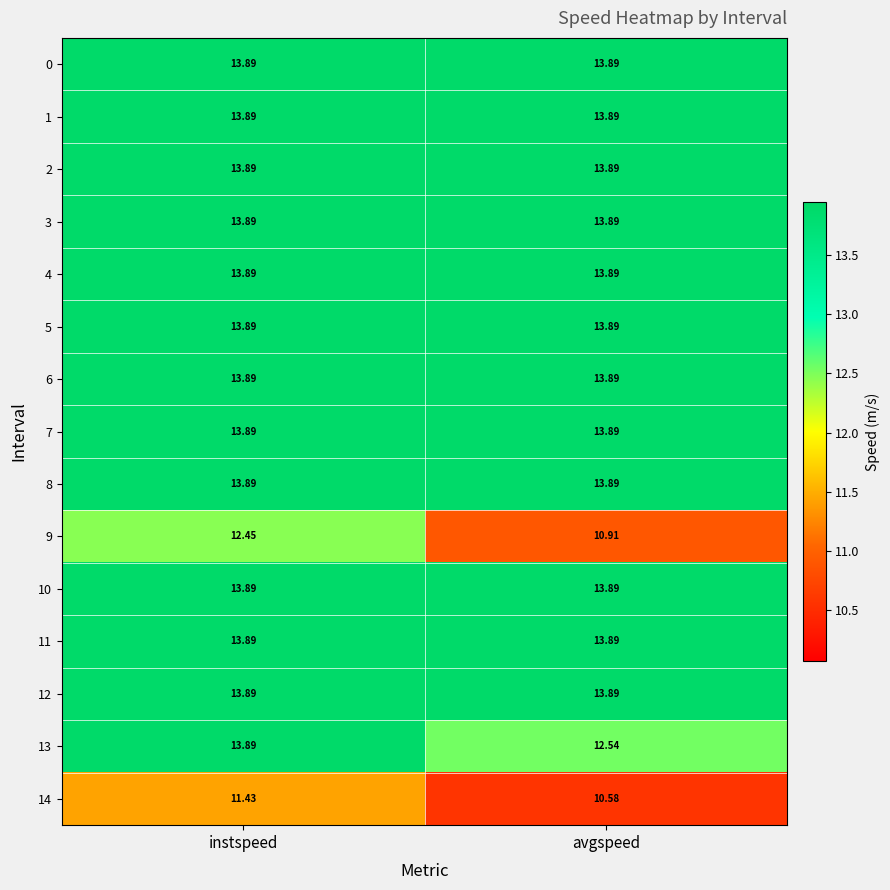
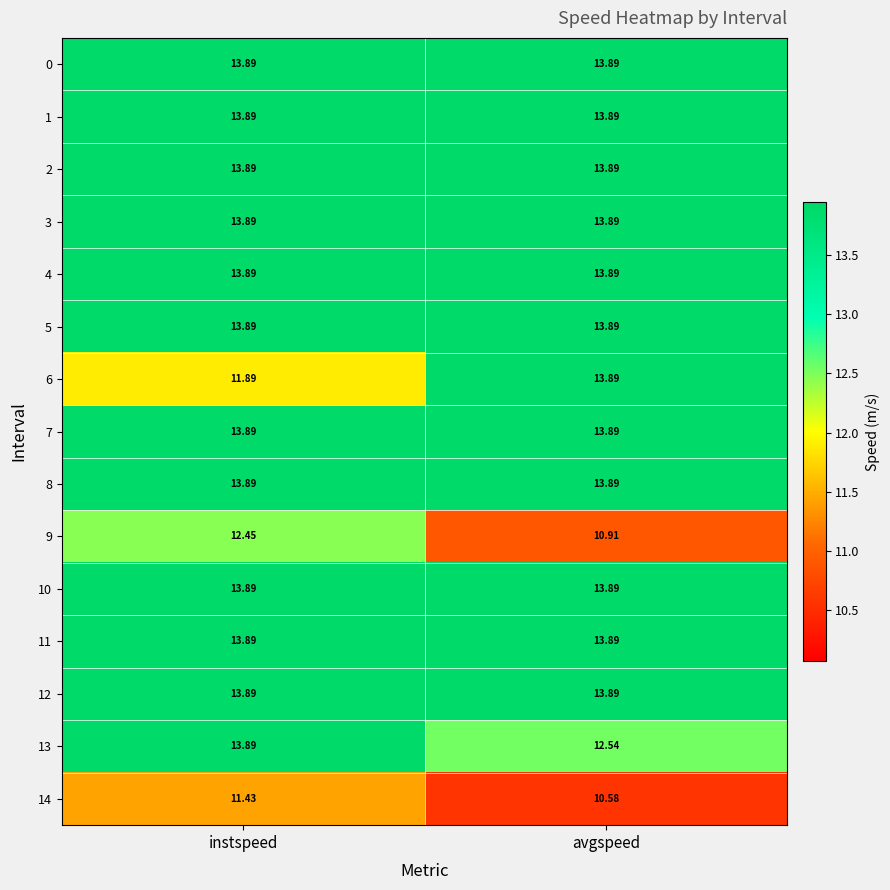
6, instspeed: 13.89 -> 11.89
